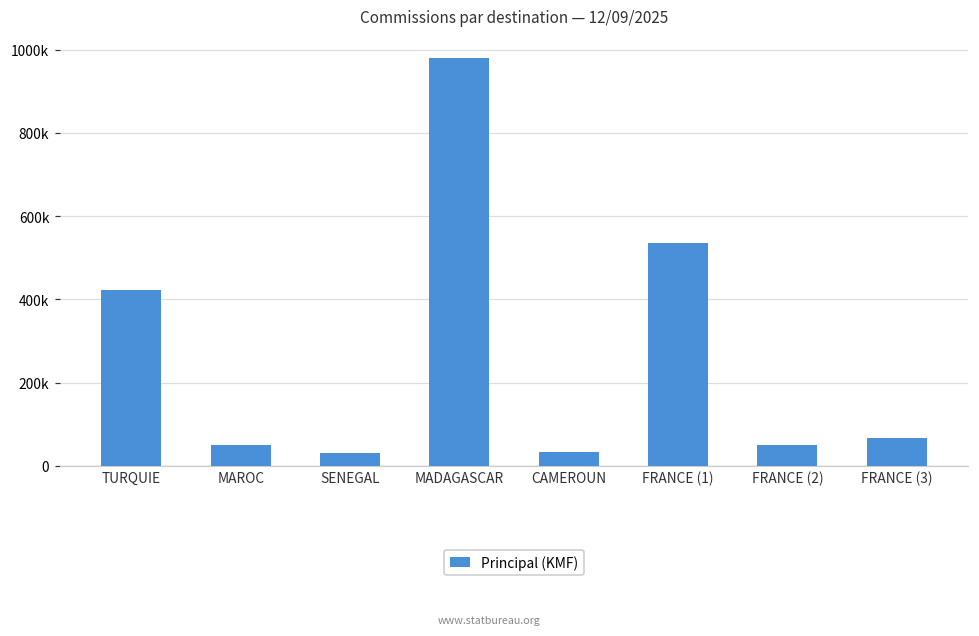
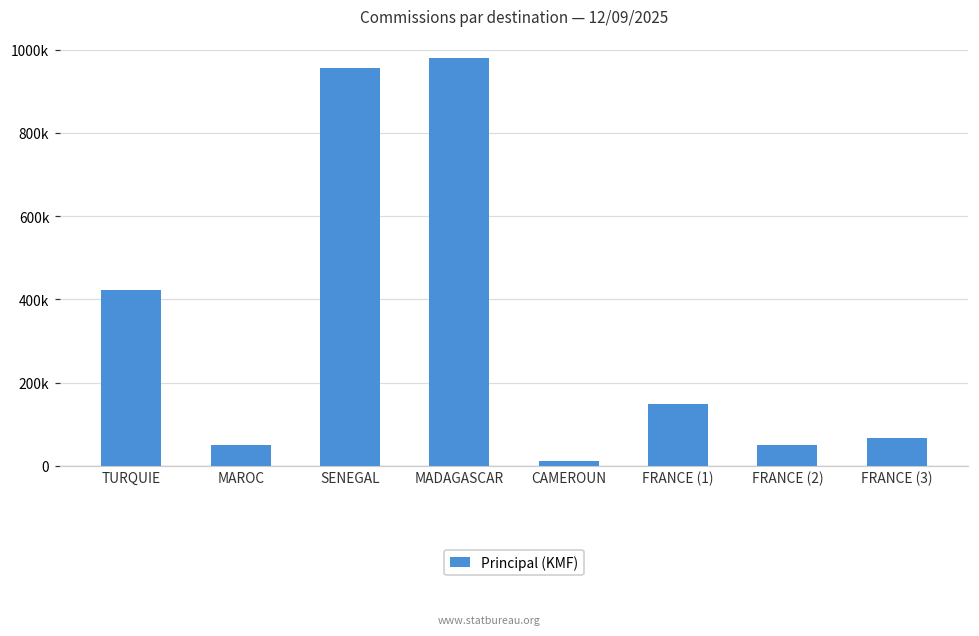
SENEGAL: 30000 -> 960000
CAMEROUN: 30000 -> 10000
FRANCE (1): 540000 -> 150000
